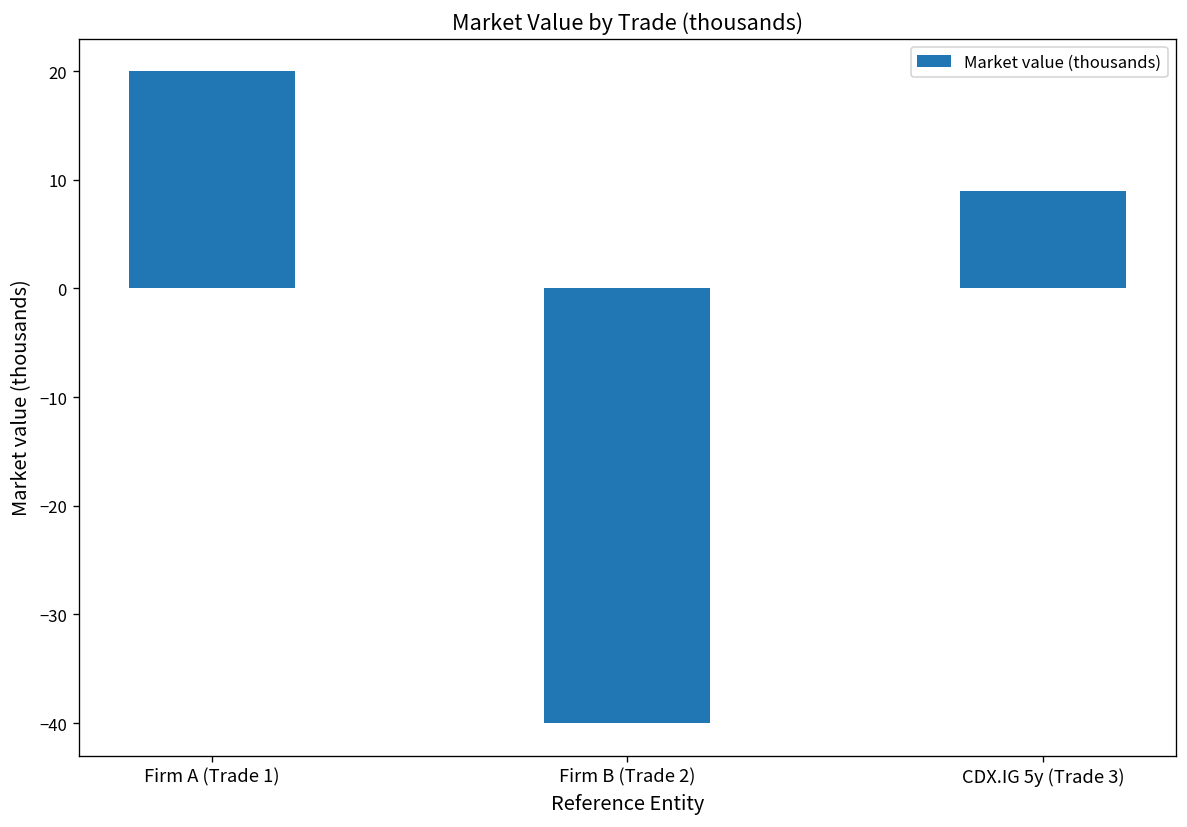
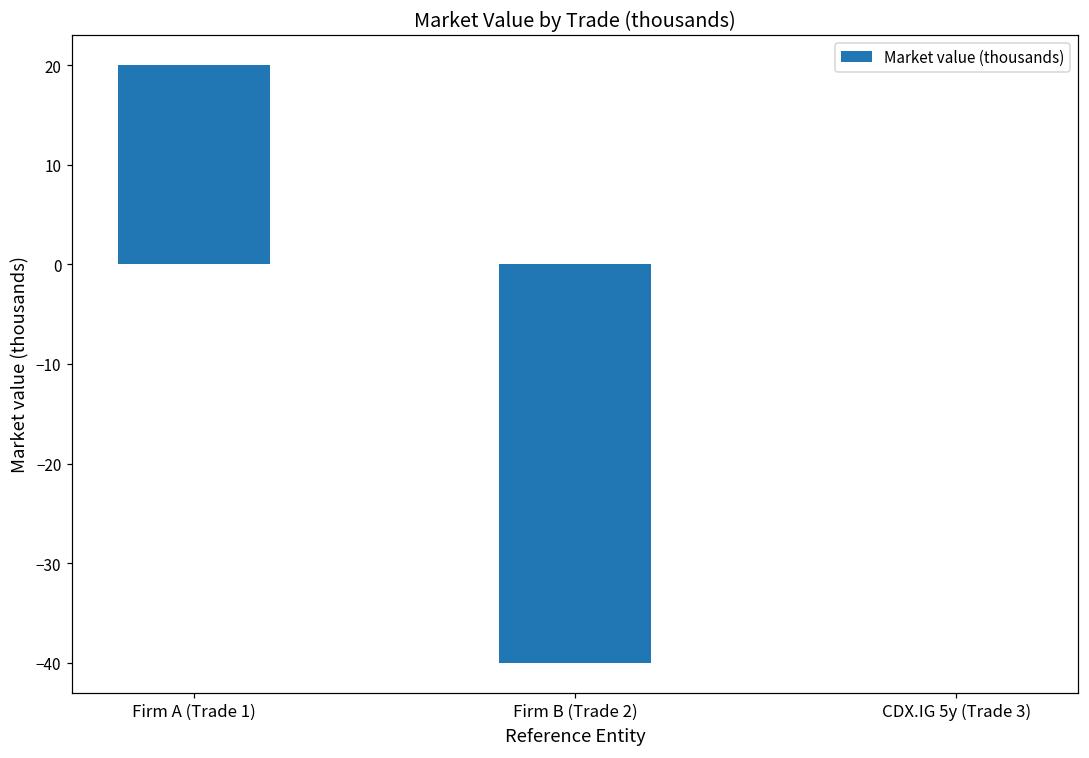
CDX.IG 5y (Trade 3): 9 -> 0
